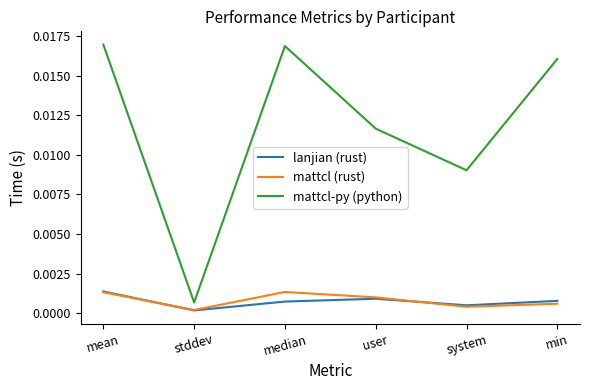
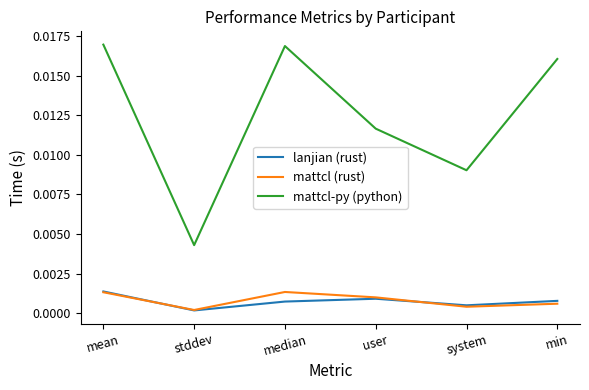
mattcl-py (python), stddev: 0.0007 -> 0.0043
